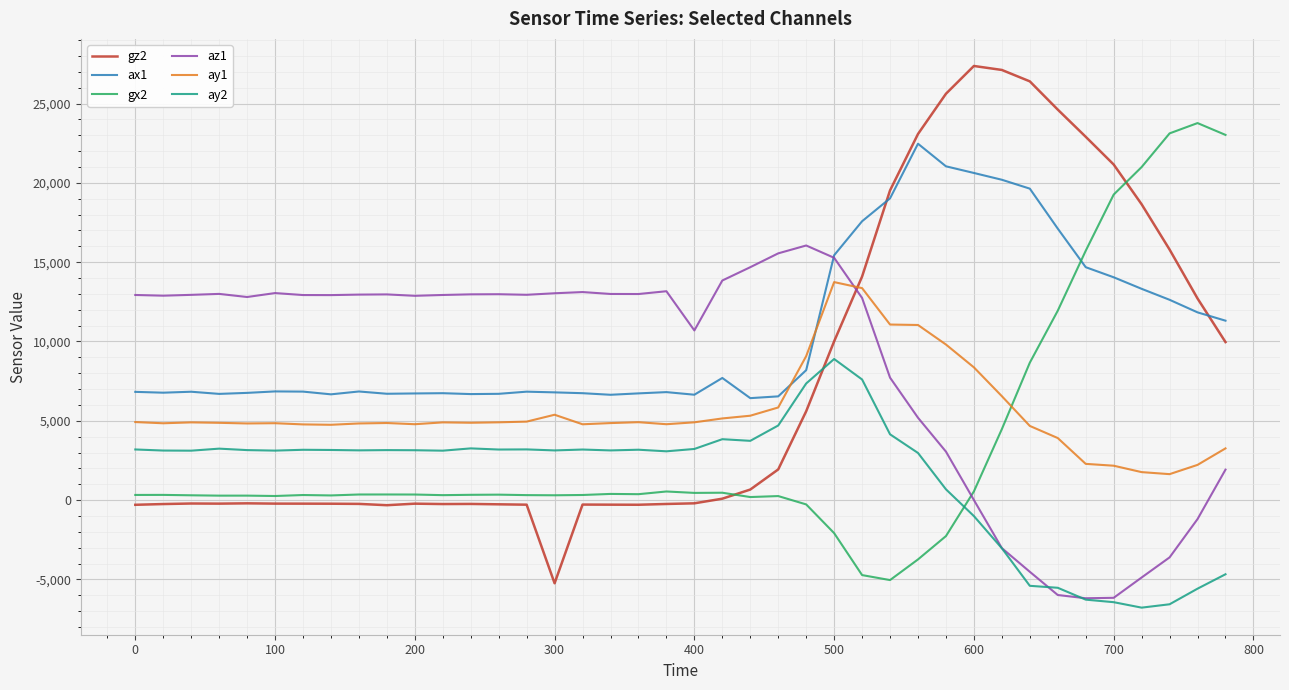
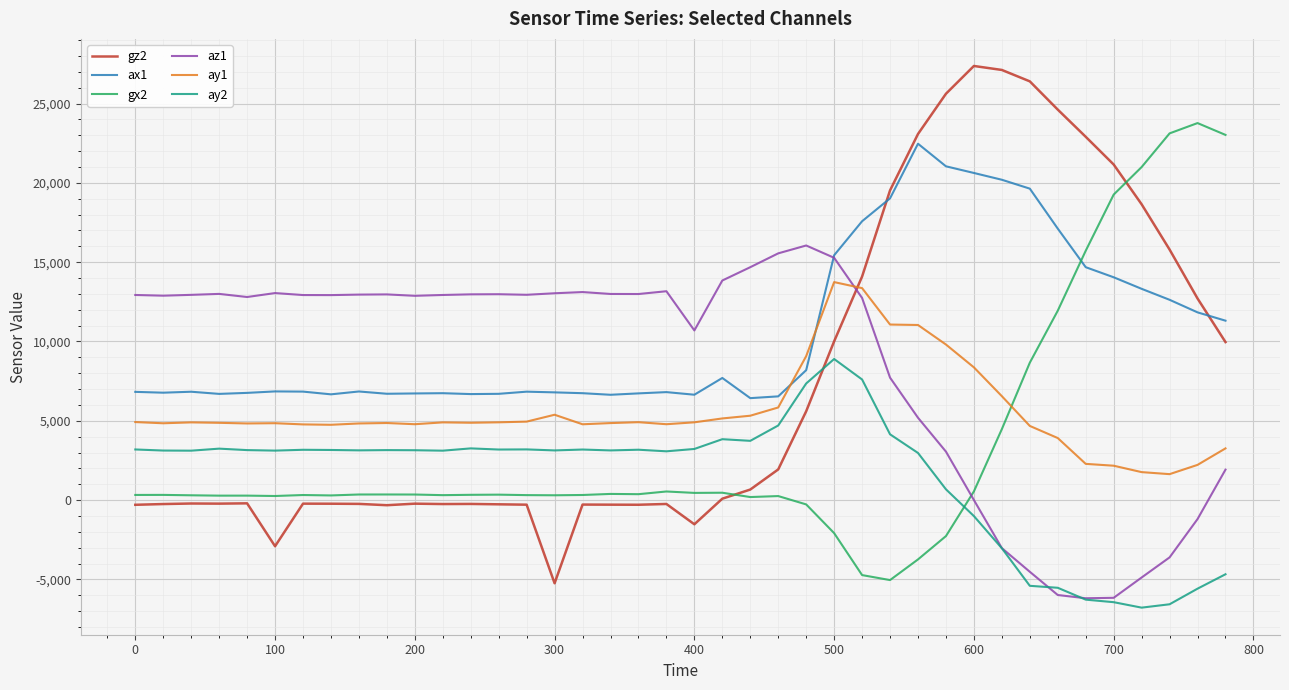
gz2, 100: -200 -> -2,900
gz2, 400: -200 -> -1,500
